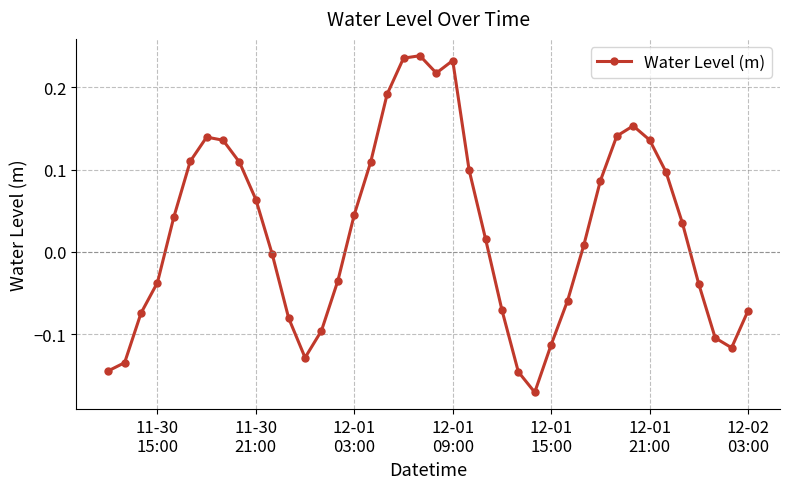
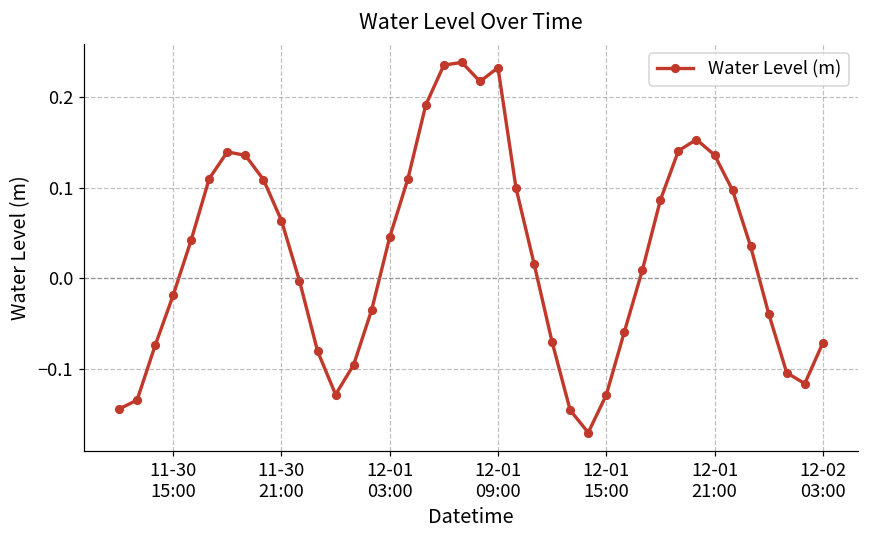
11-30 15:00: -0.04 -> -0.02
12-01 15:00: -0.11 -> -0.13
